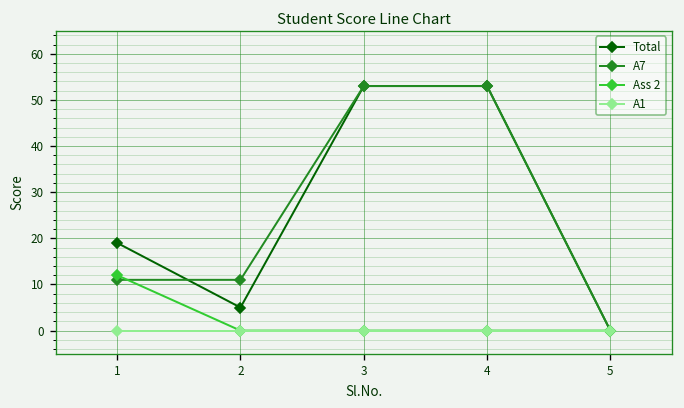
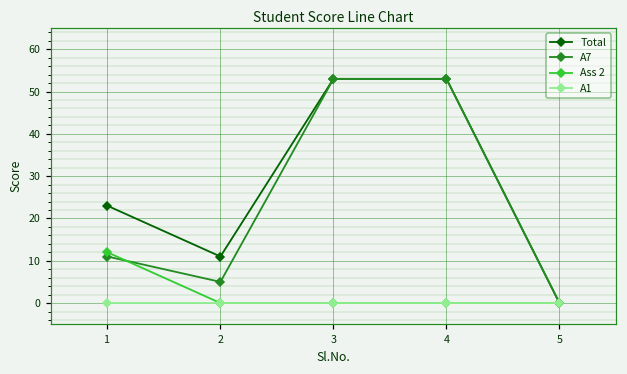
Total, 1: 19 -> 23
Total, 2: 5 -> 11
A7, 2: 11 -> 5
